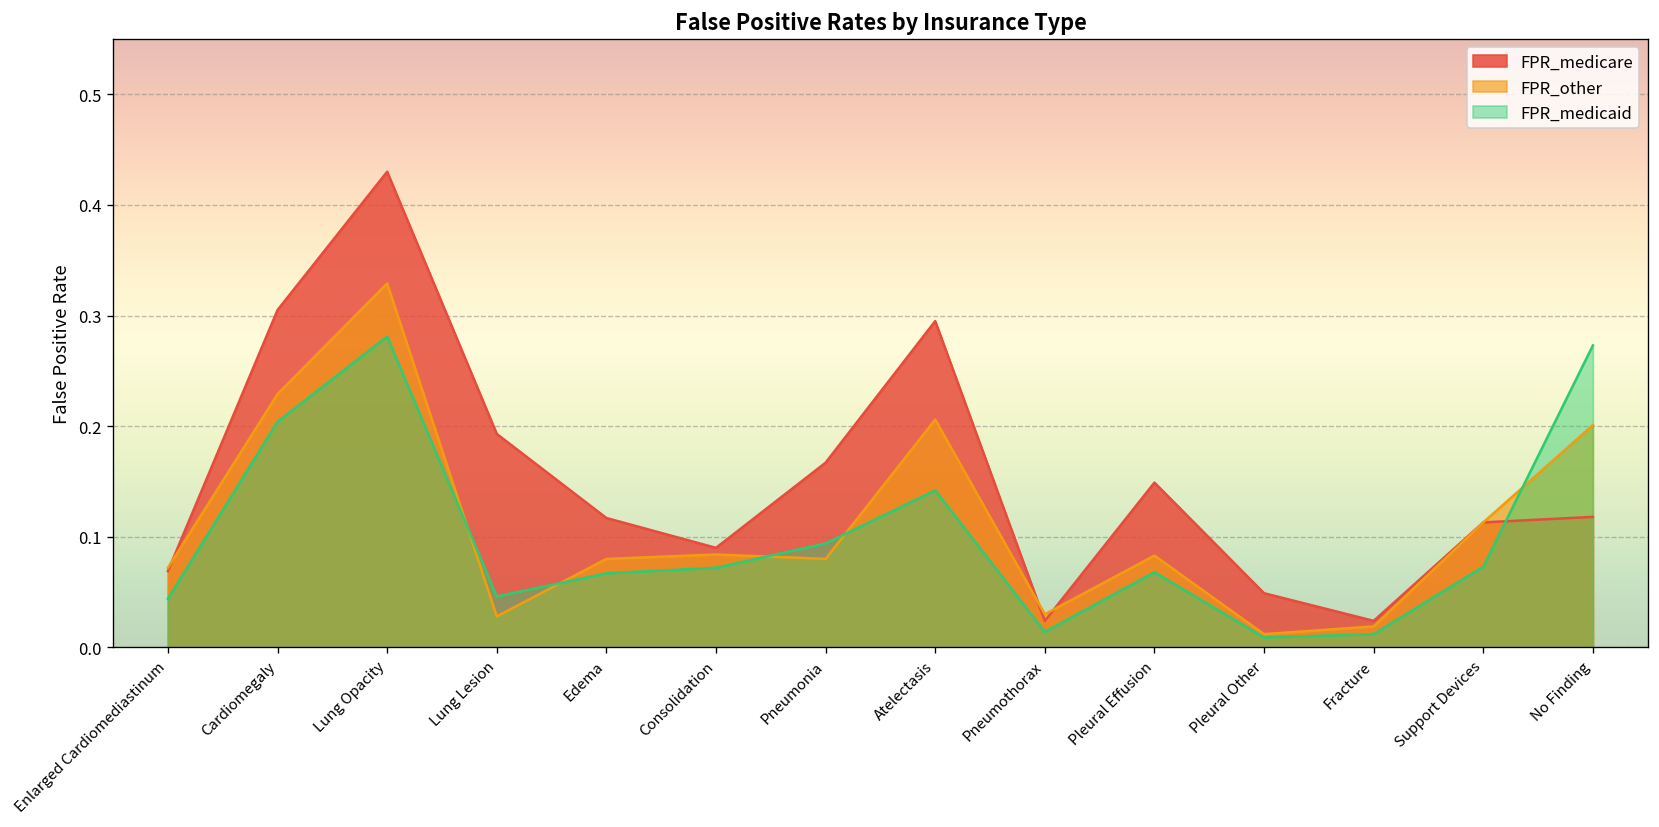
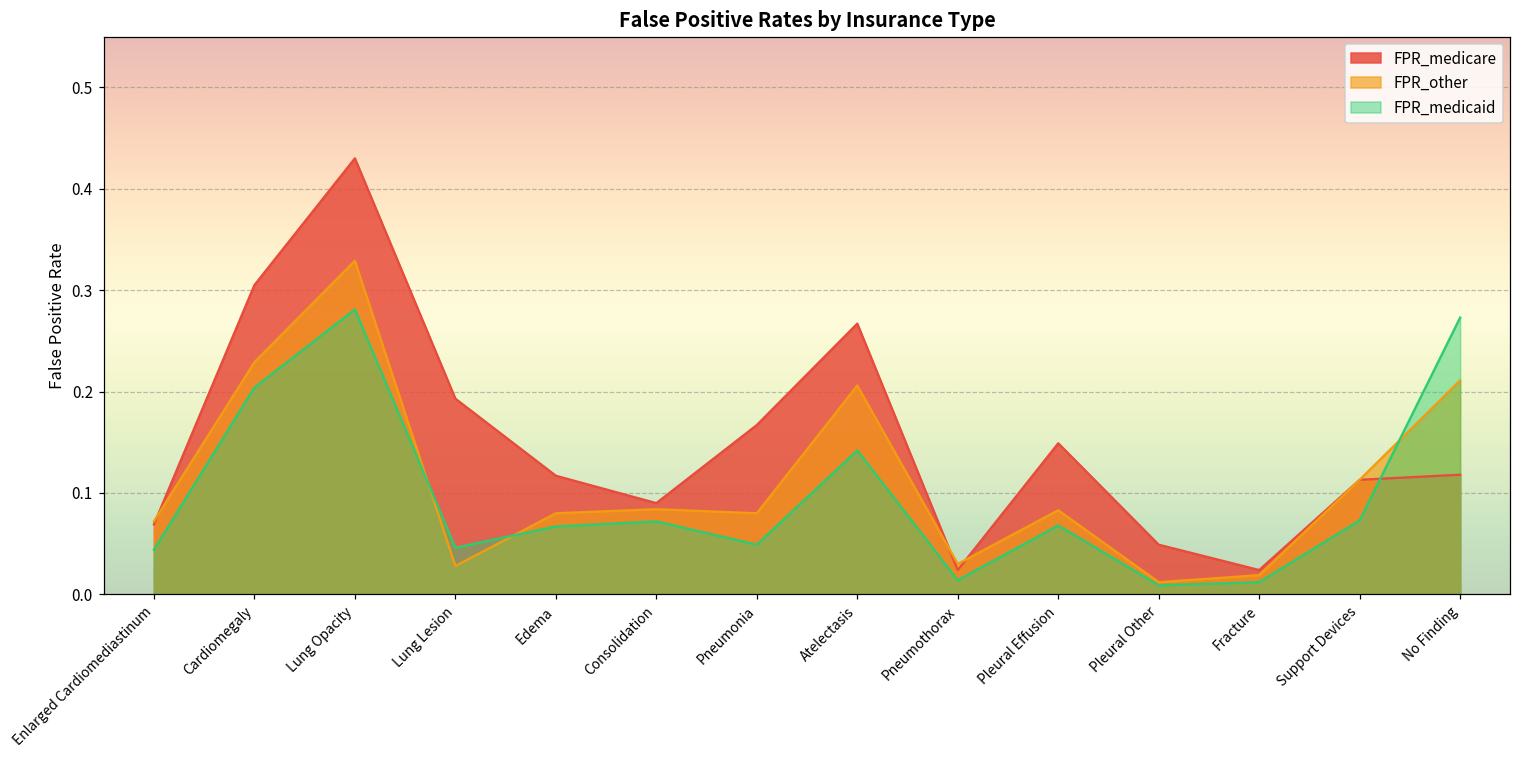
FPR_medicaid, Pneumonia: 0.09 -> 0.05
FPR_medicare, Atelectasis: 0.30 -> 0.27
FPR_other, No Finding: 0.20 -> 0.21
